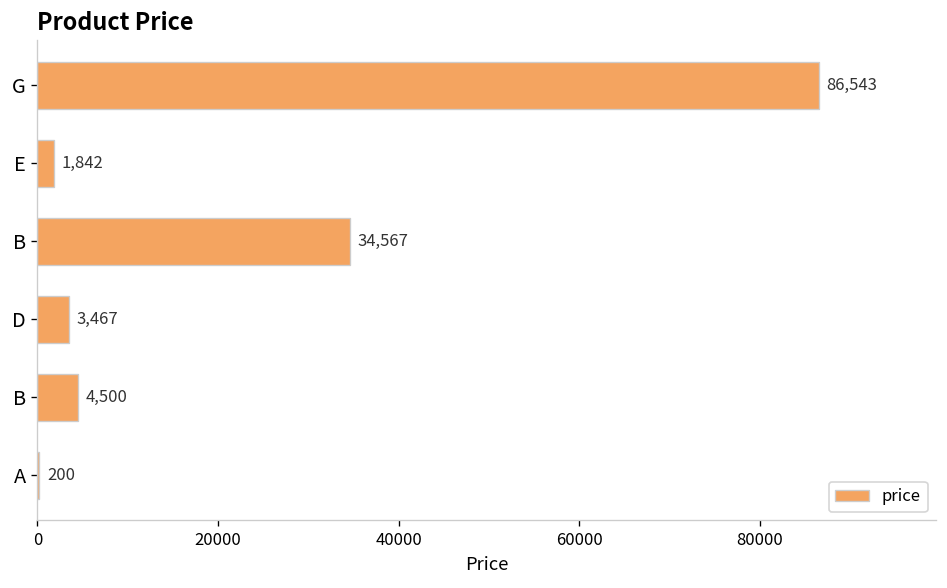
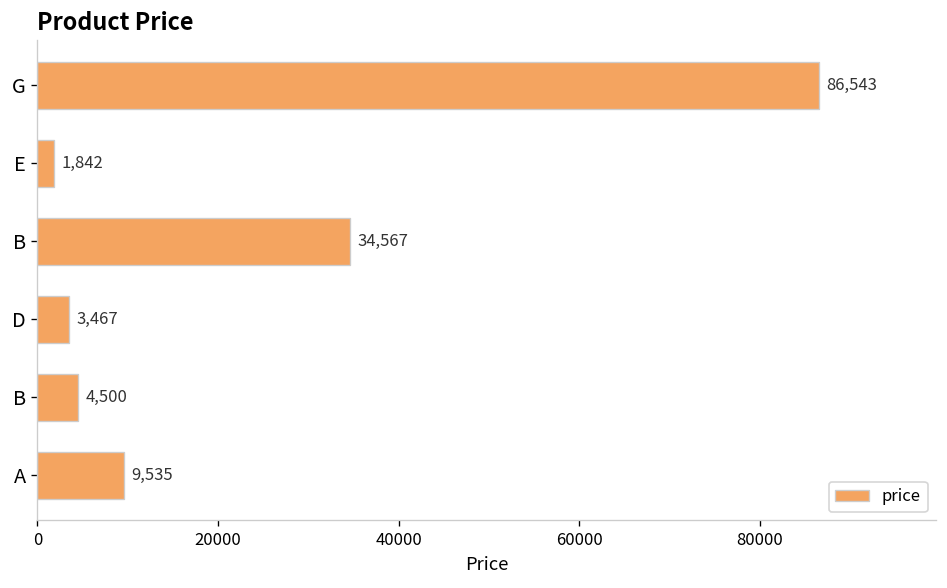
A: 200 -> 9,535
